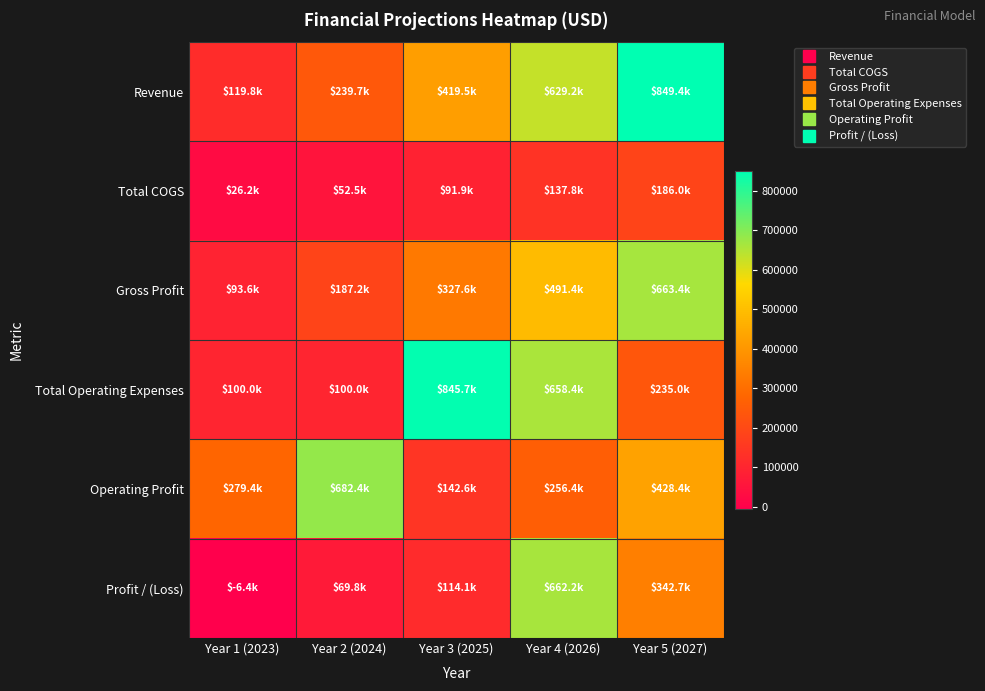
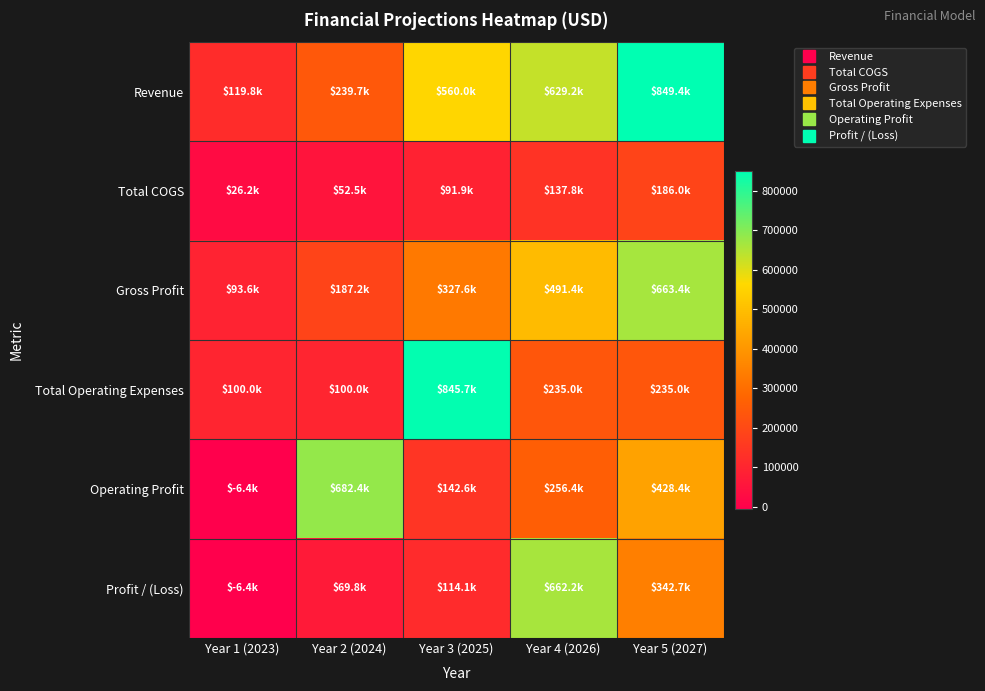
Revenue, Year 3 (2025): $419.5k -> $560.0k
Total Operating Expenses, Year 4 (2026): $658.4k -> $235.0k
Operating Profit, Year 1 (2023): $279.4k -> $-6.4k
